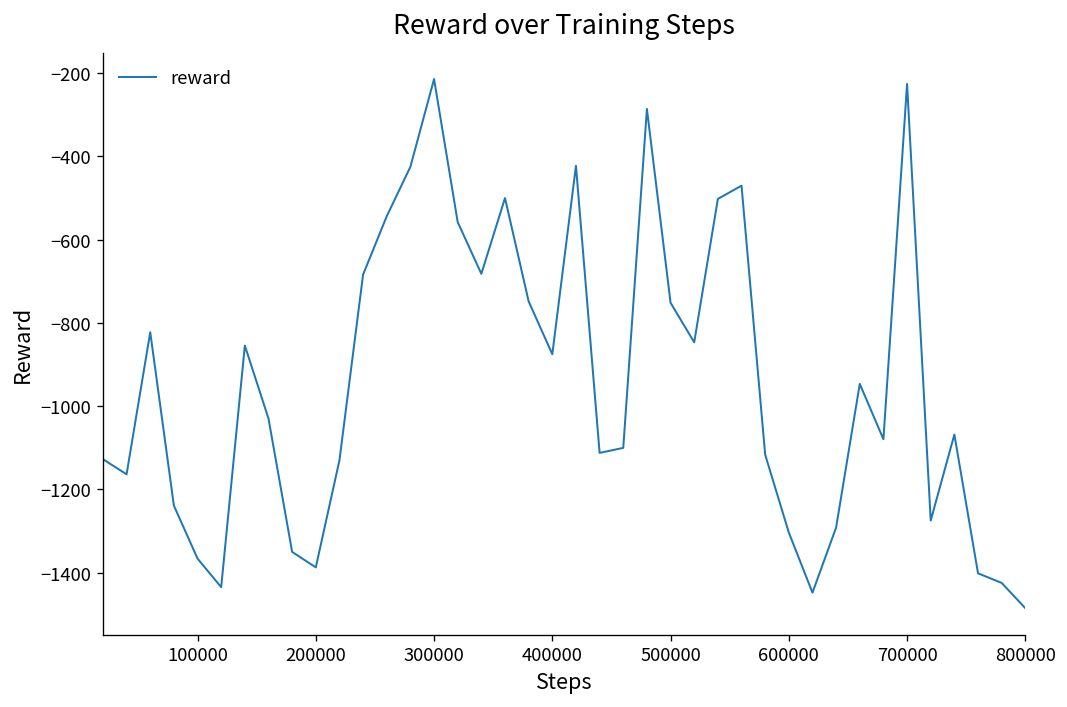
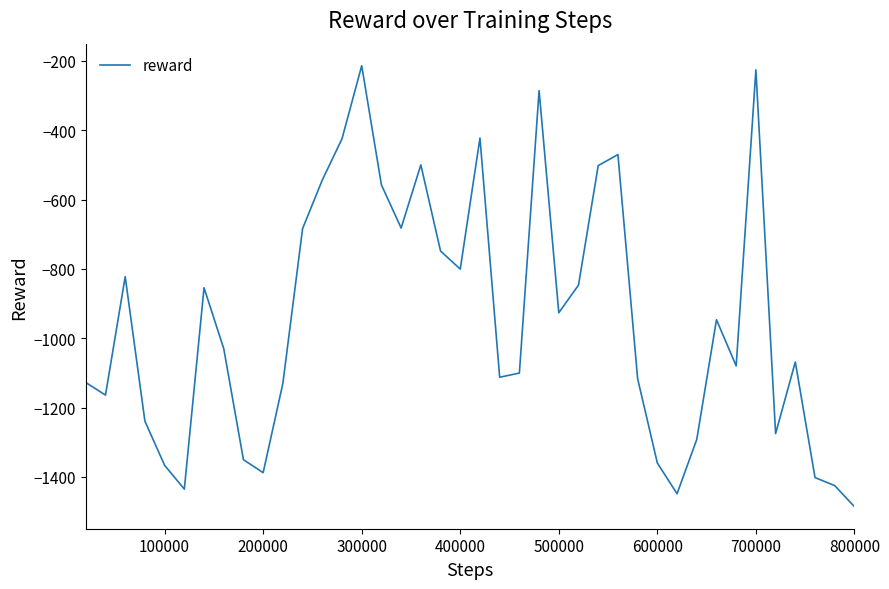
400000: -880 -> -800
500000: -750 -> -930
600000: -1300 -> -1360
